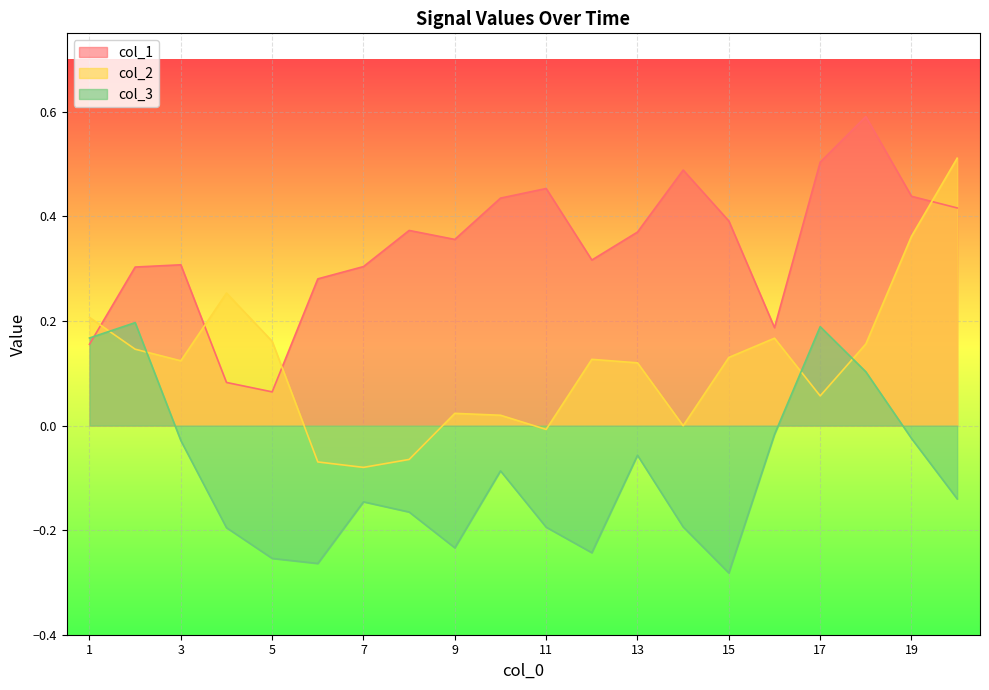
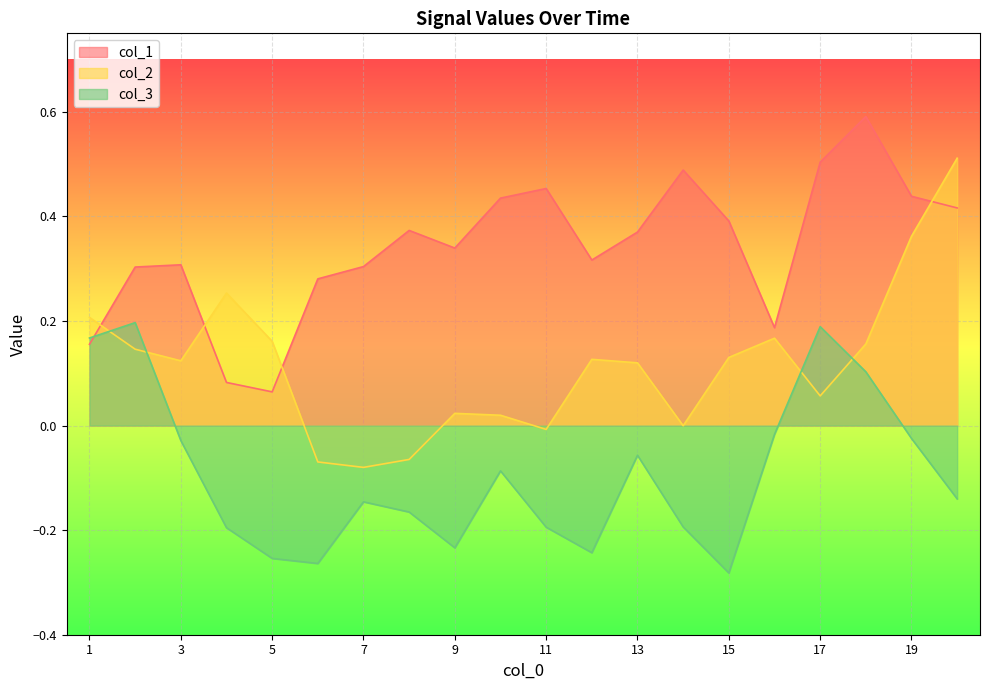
col_1, 9: 0.36 -> 0.34
